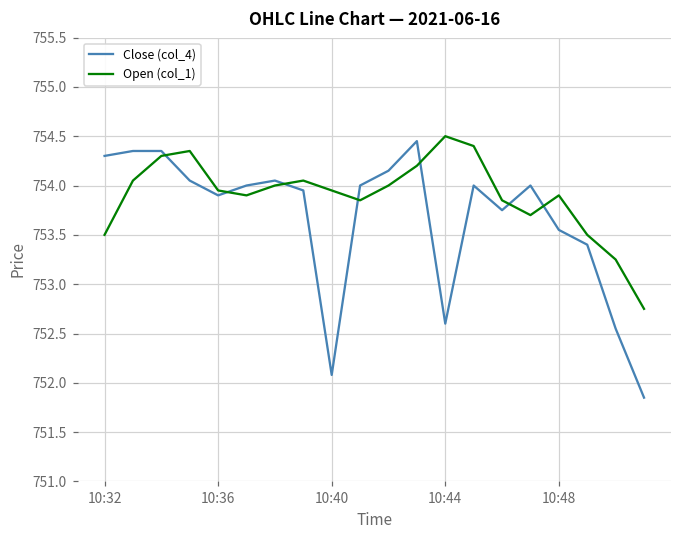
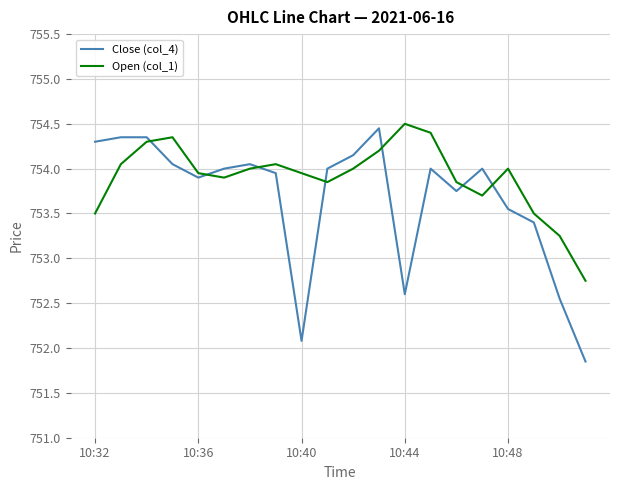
Open (col_1), 10:48: 753.9 -> 754.0
